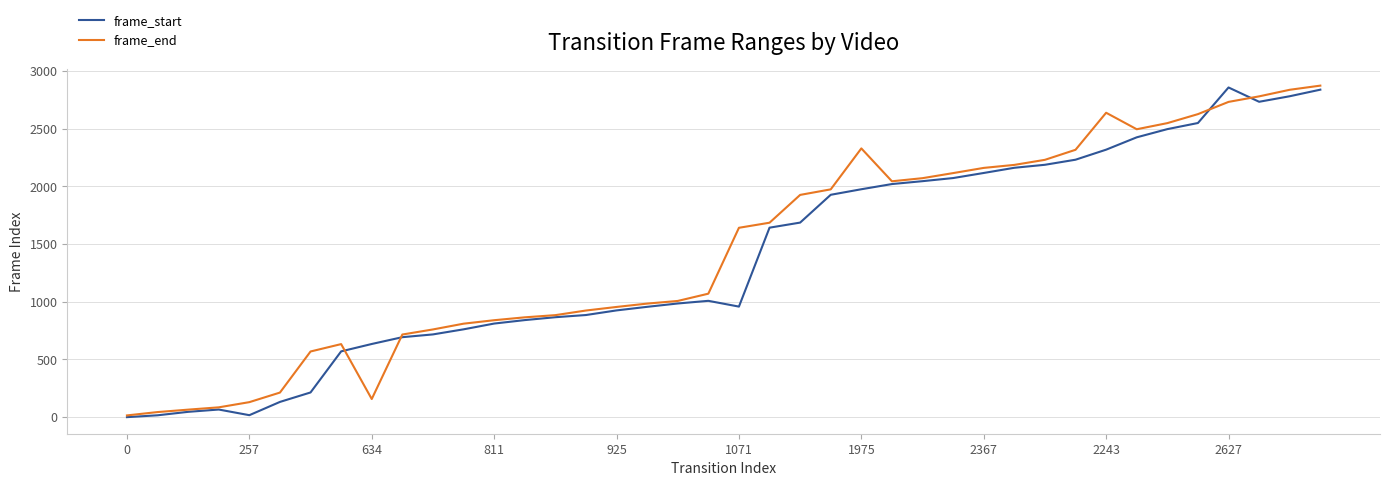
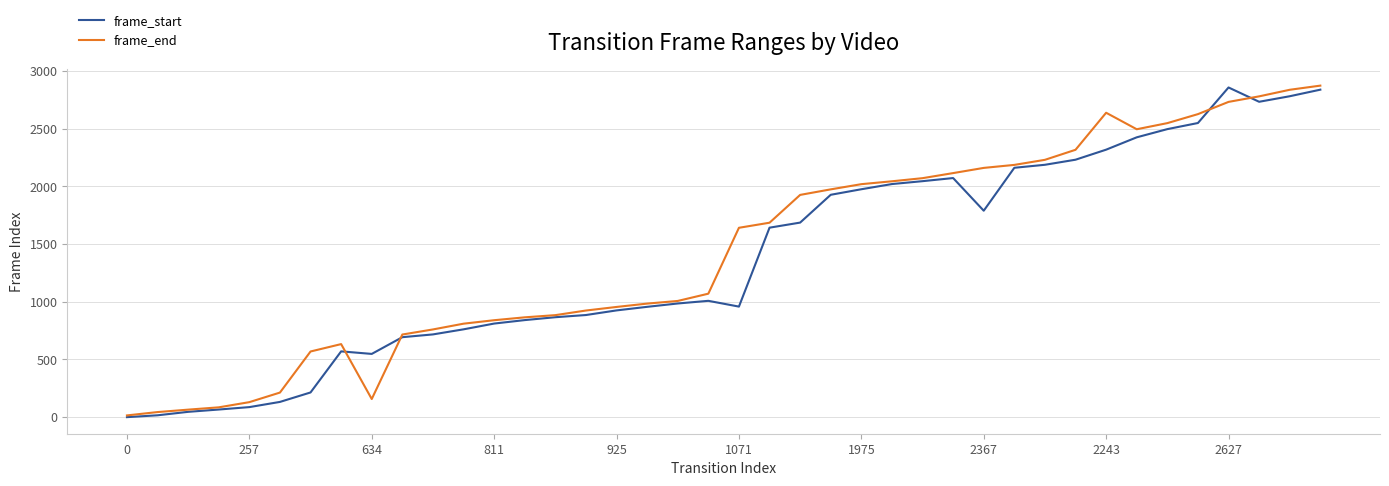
frame_start, 257: 20 -> 90
frame_start, 634: 630 -> 550
frame_end, 1975: 2330 -> 2020
frame_start, 2367: 2120 -> 1790
